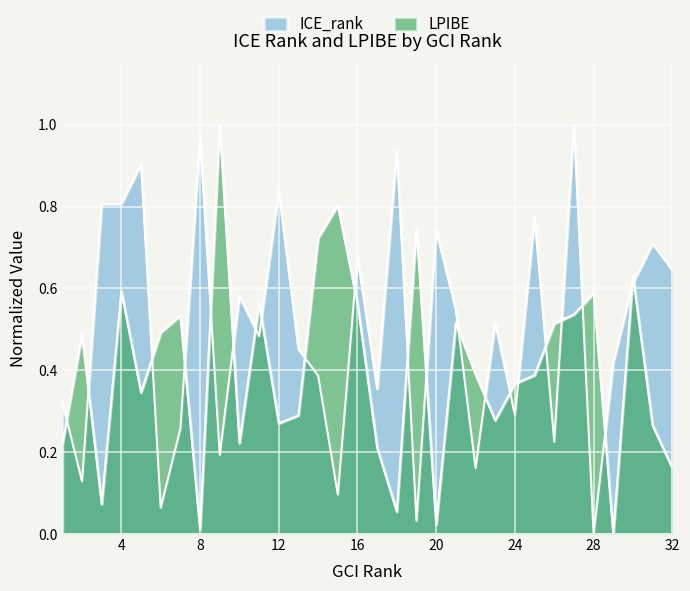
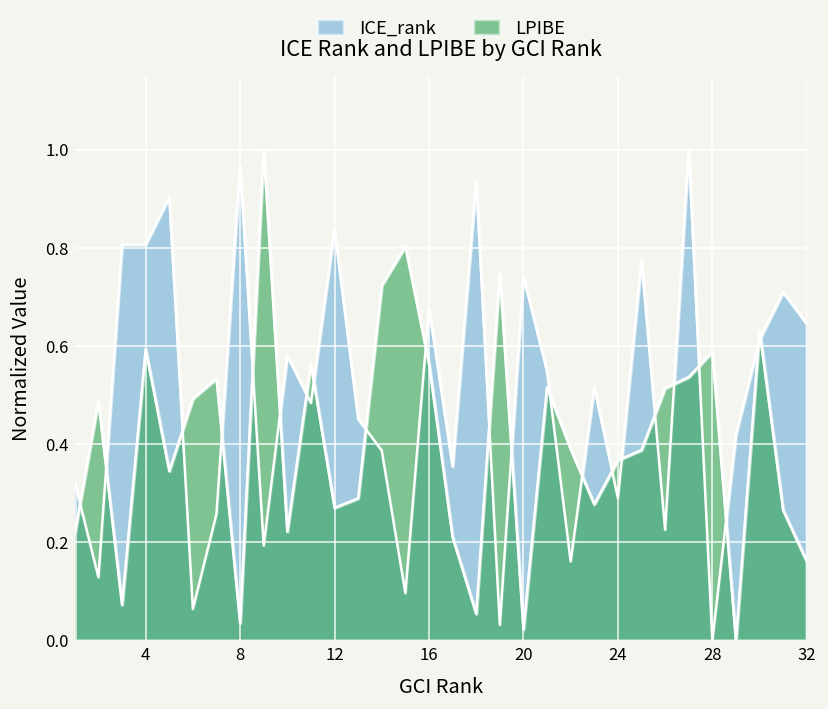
LPIBE, 8: 0.01 -> 0.04
